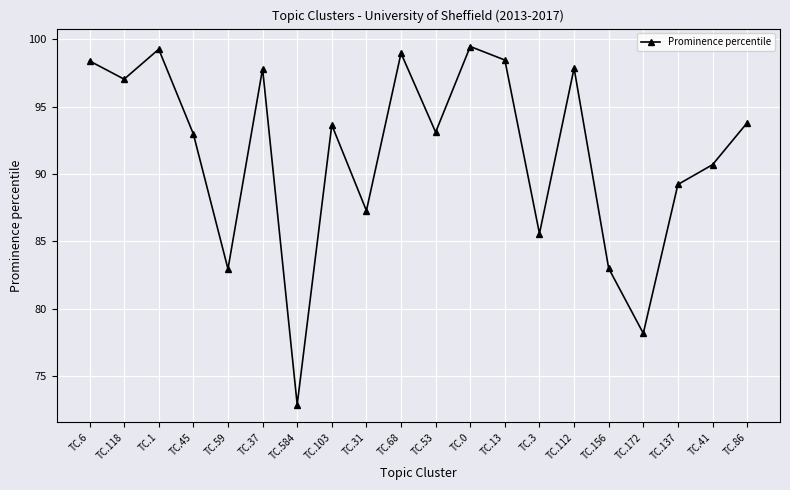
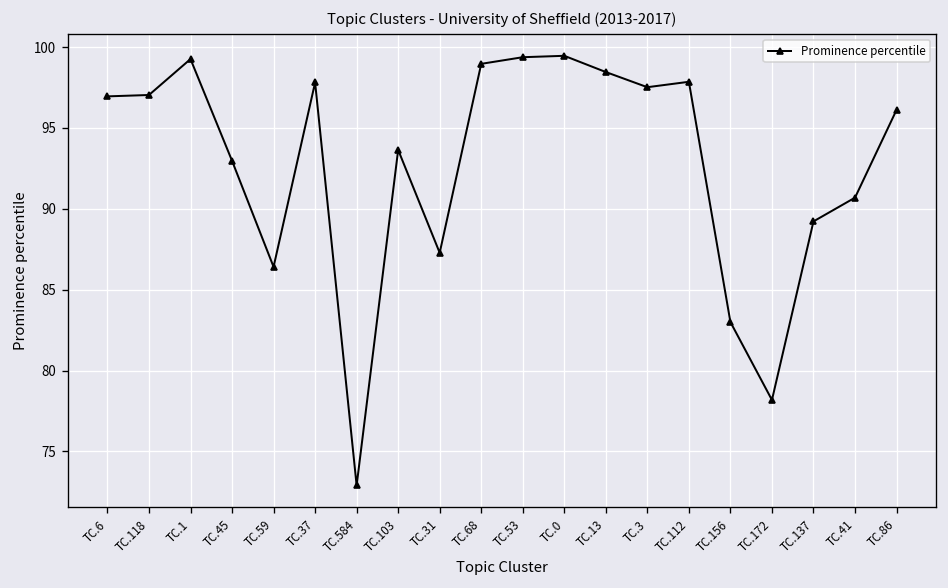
TC.6: 98.4 -> 97.0
TC.59: 83.0 -> 86.4
TC.53: 93.1 -> 99.4
TC.3: 85.6 -> 97.5
TC.86: 93.8 -> 96.1
